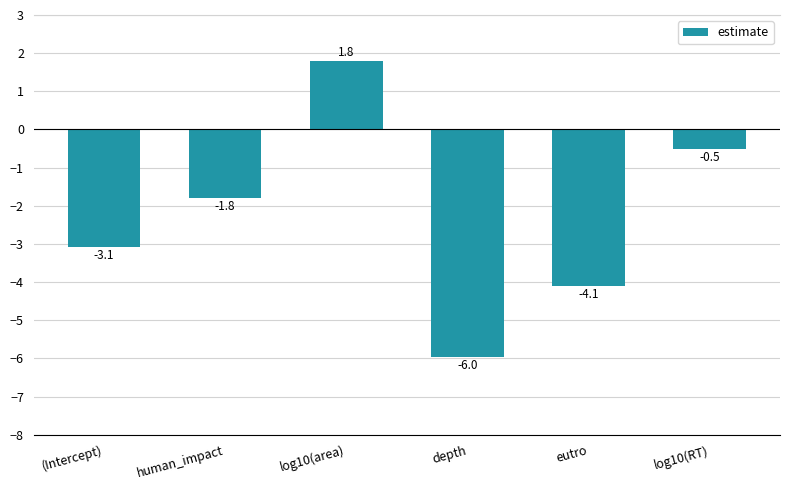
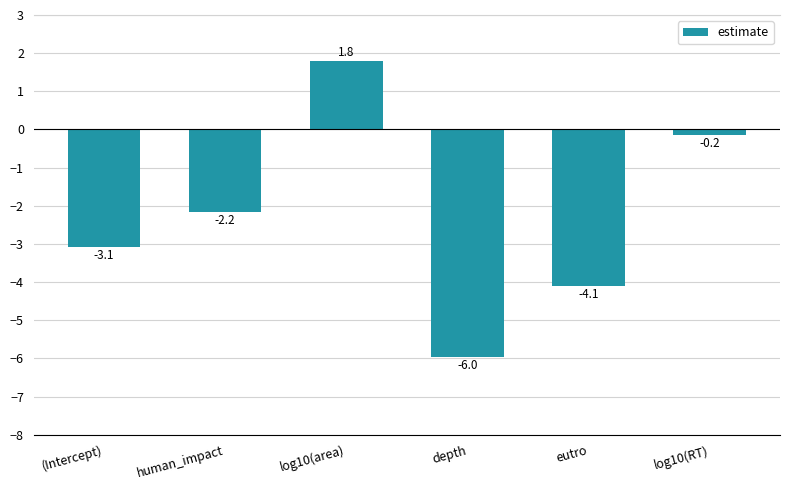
human_impact: -1.8 -> -2.2
log10(RT): -0.5 -> -0.2
